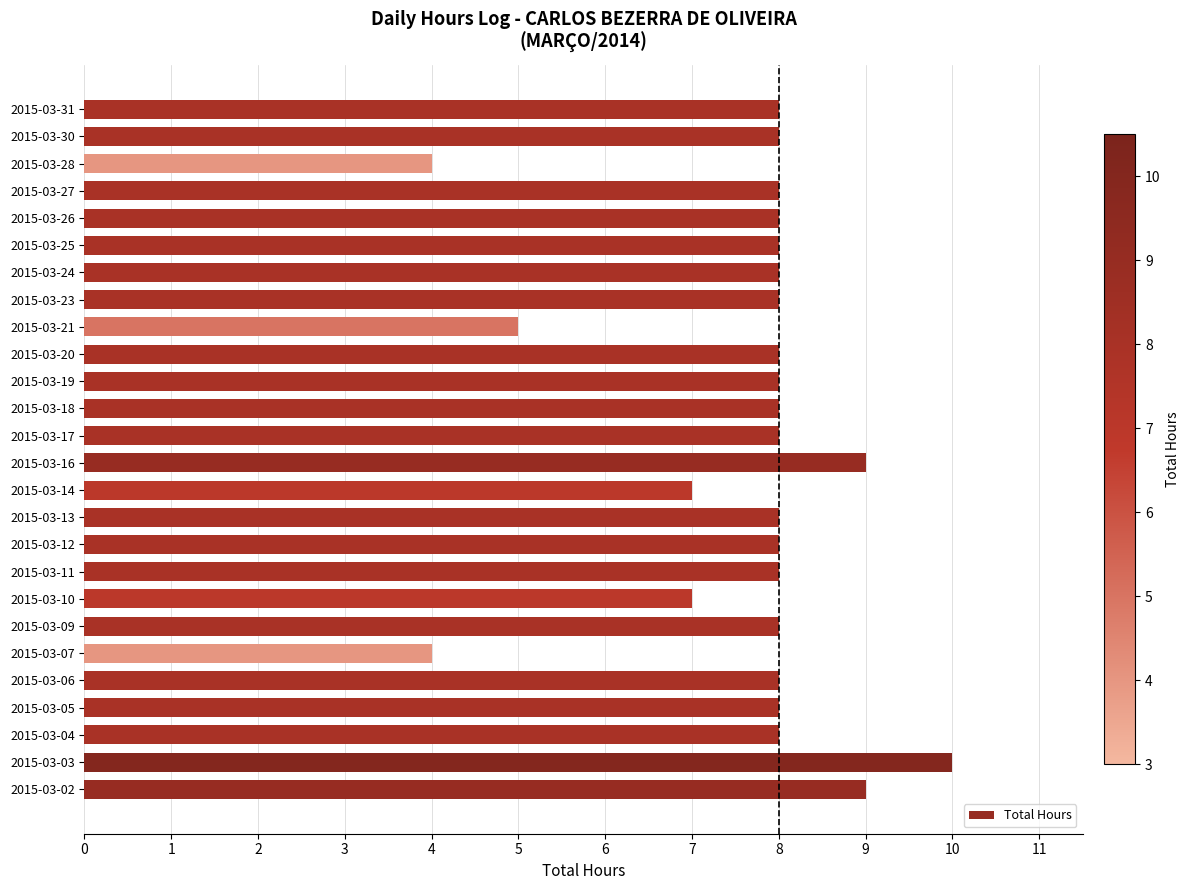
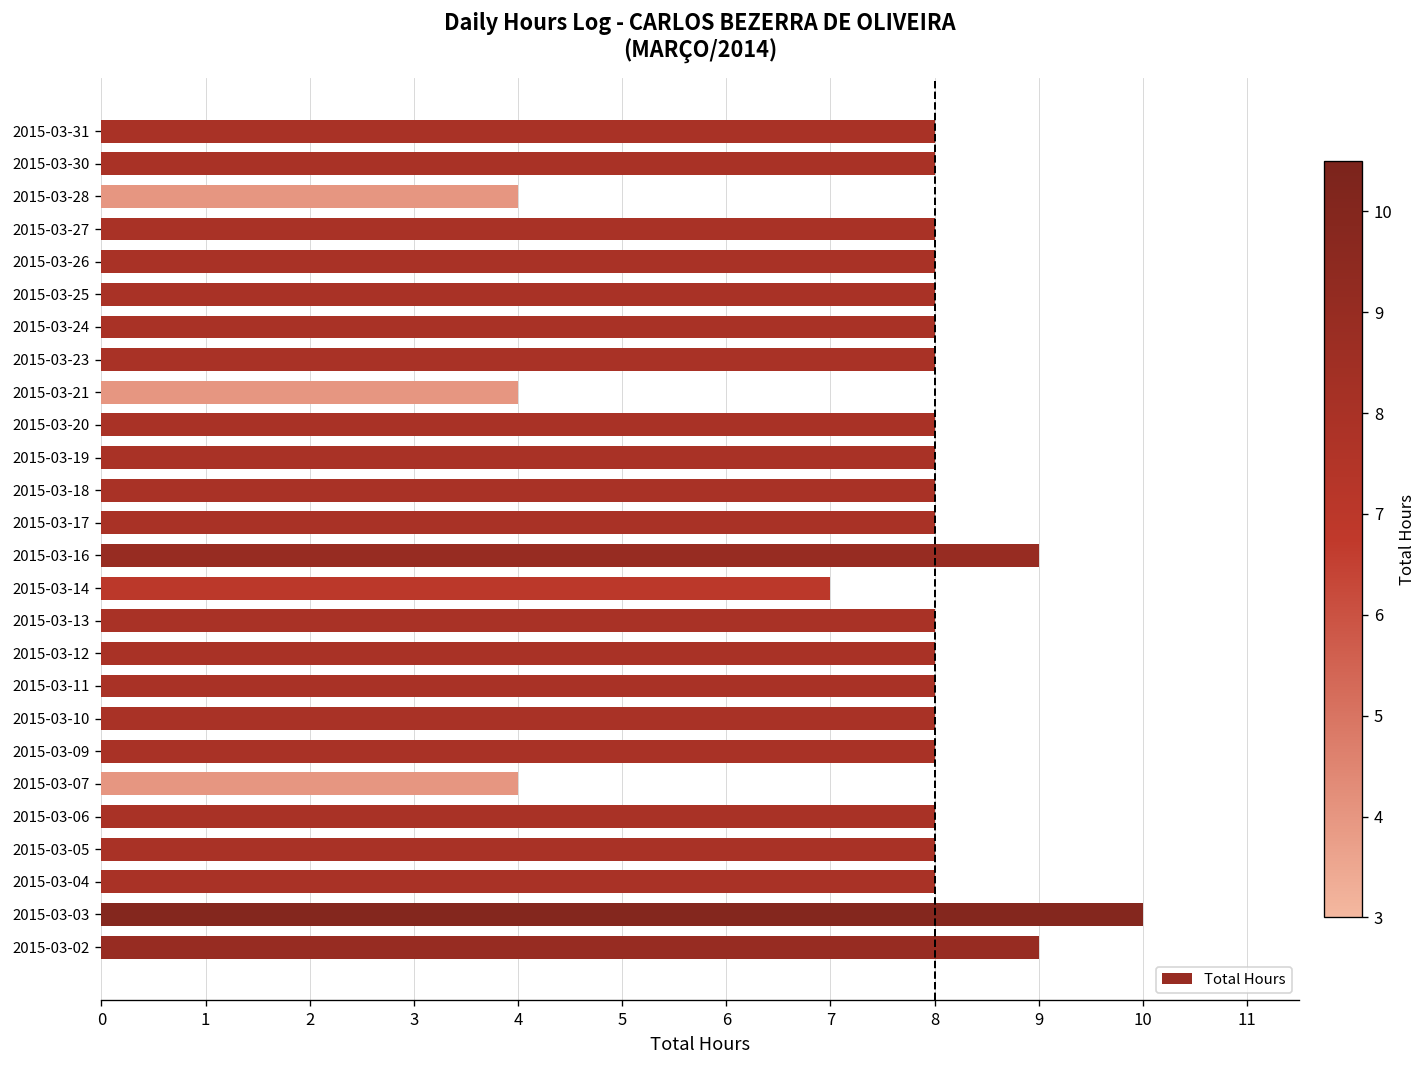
2015-03-21: 5 -> 4
2015-03-10: 7 -> 8
